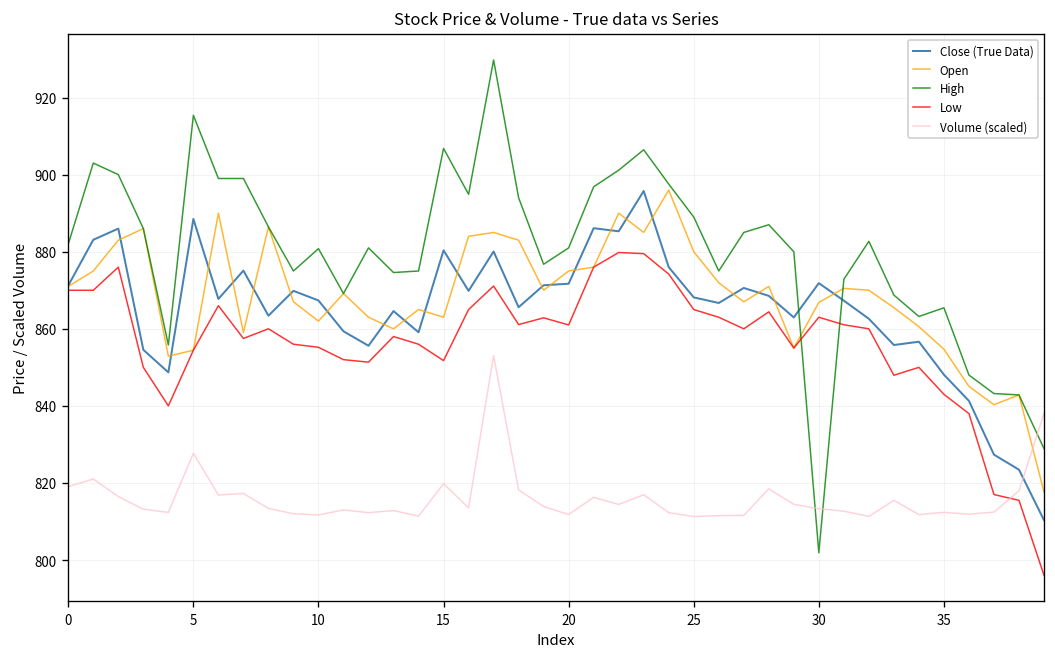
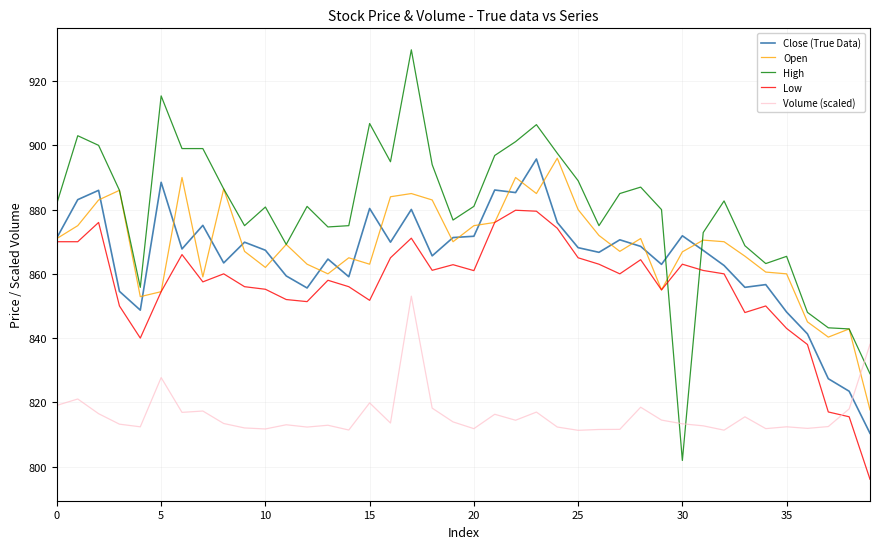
Open, 35: 855 -> 860
